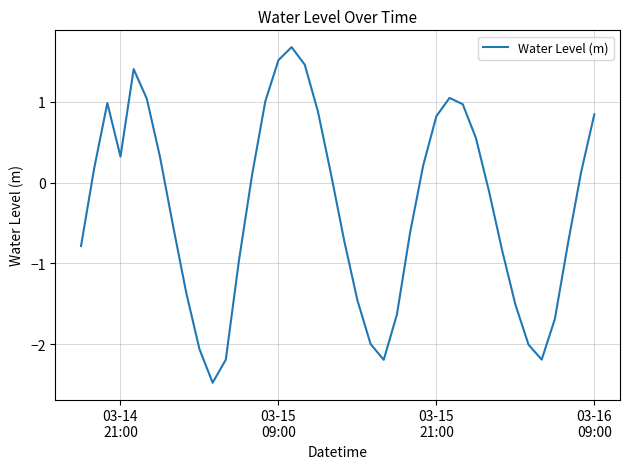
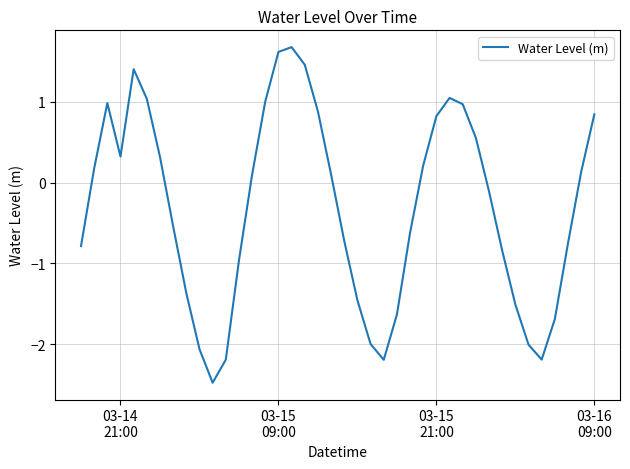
03-15 09:00: 1.5 -> 1.6
